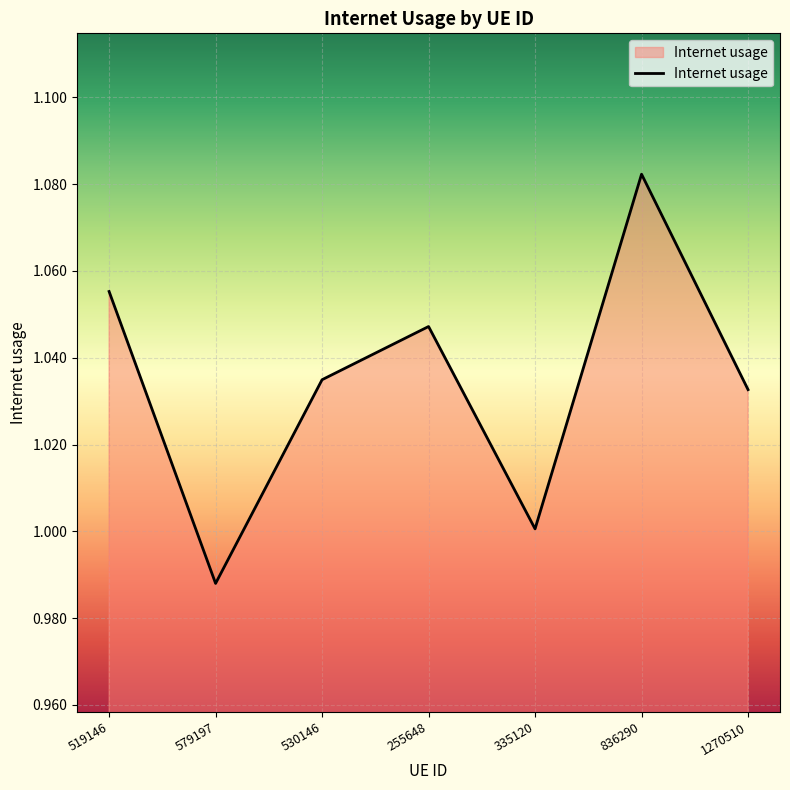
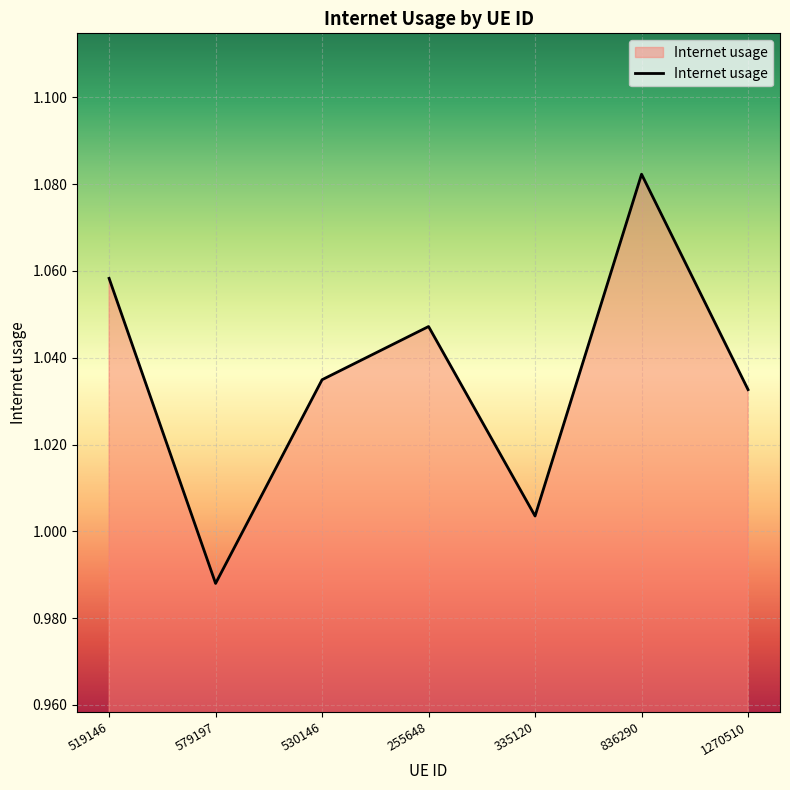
519146: 1.055 -> 1.058
335120: 1.001 -> 1.004
